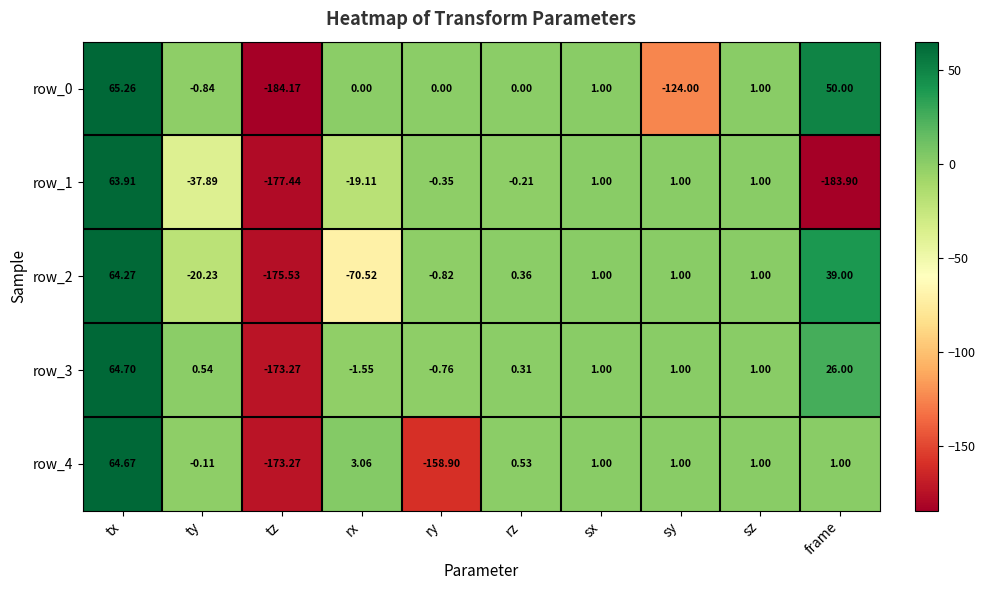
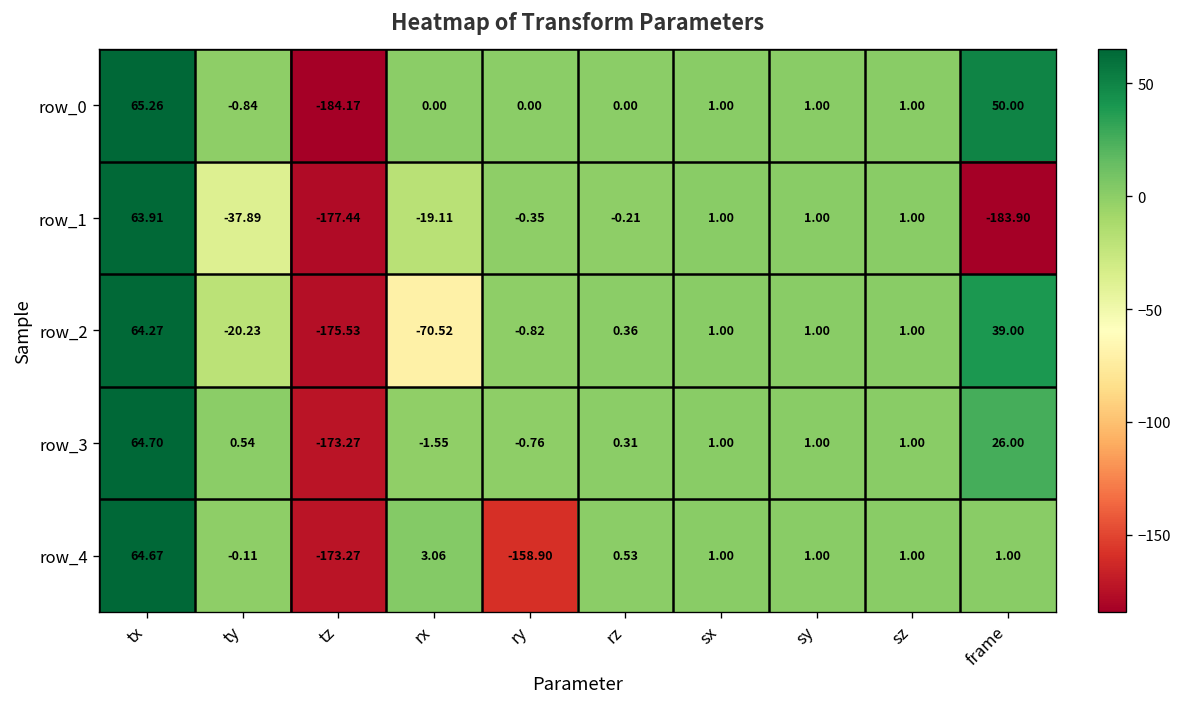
row_0, sy: -124.00 -> 1.00
